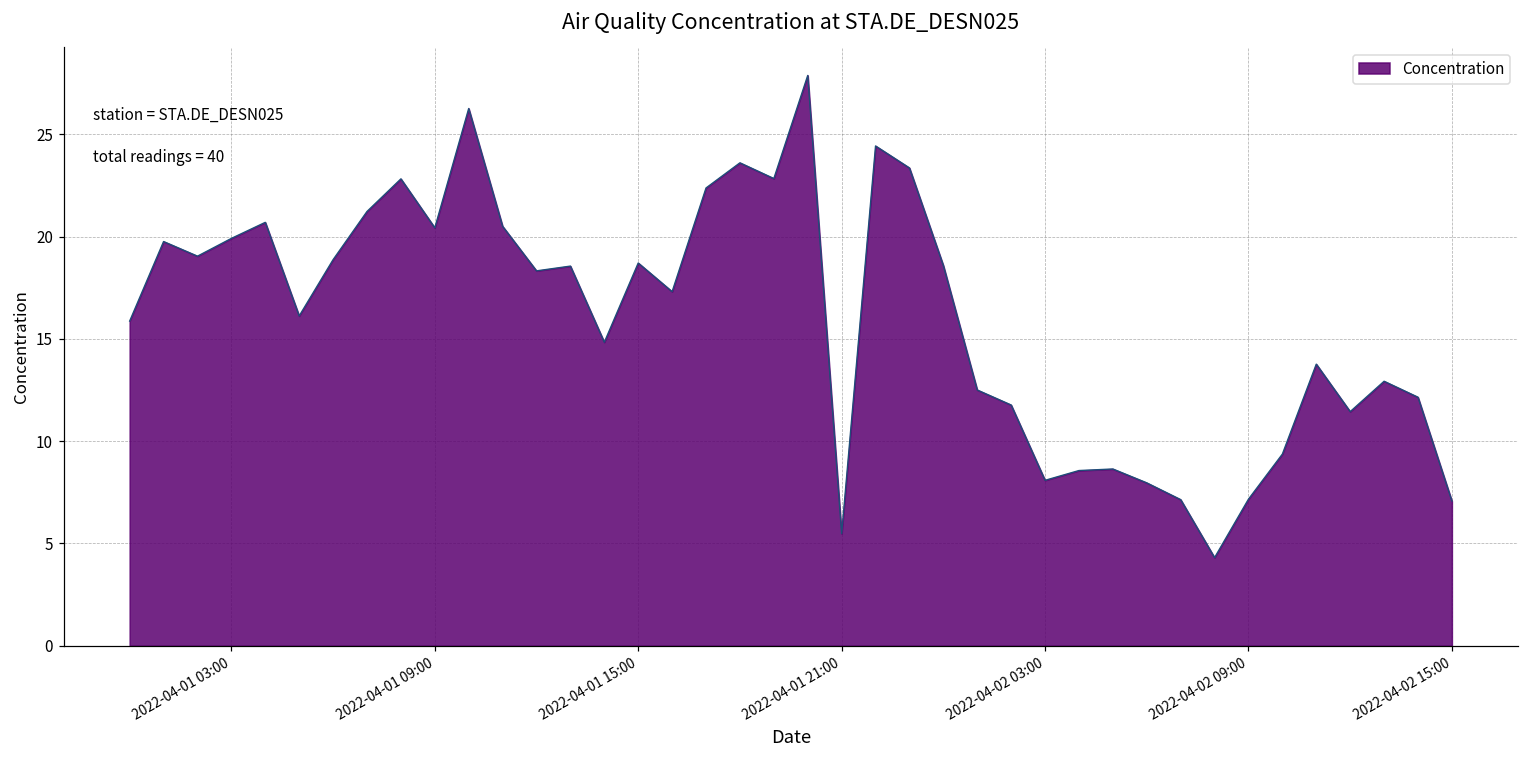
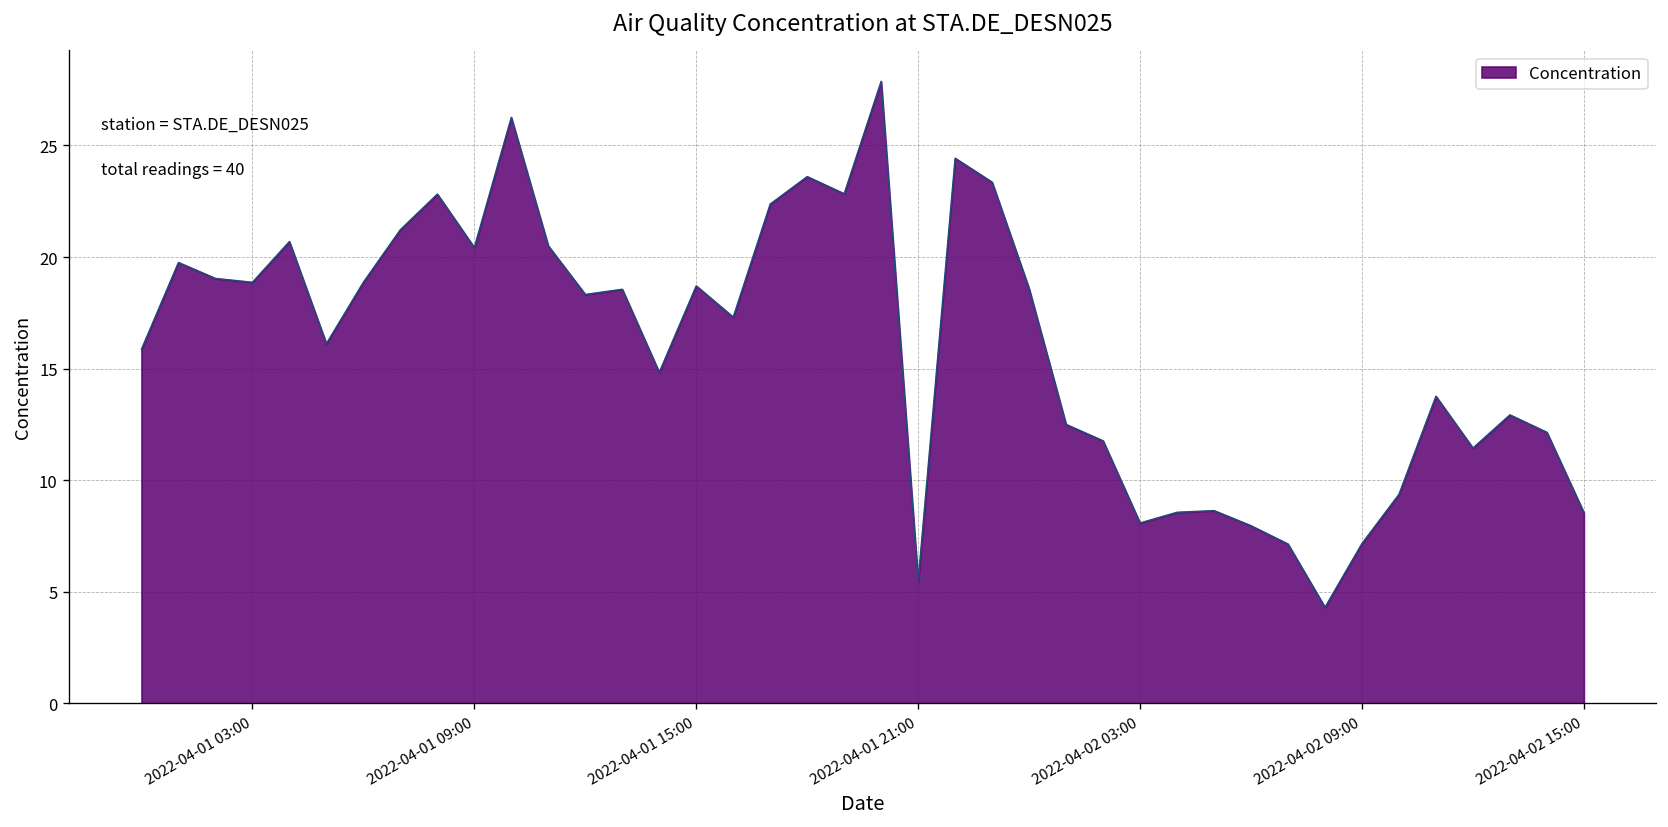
2022-04-01 03:00: 19.9 -> 18.9
2022-04-02 15:00: 7.1 -> 8.5
